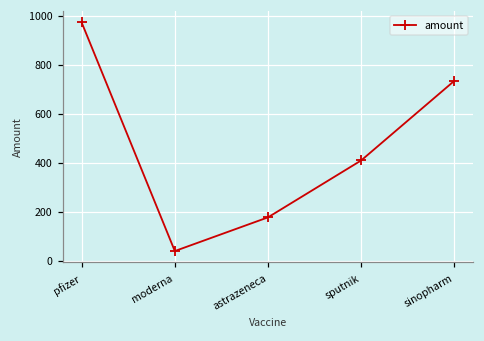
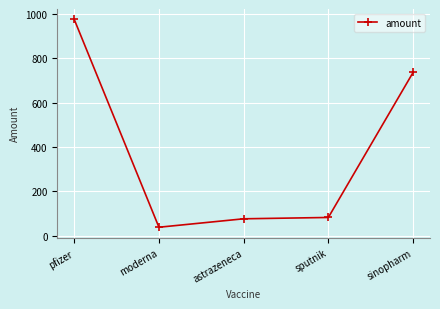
astrazeneca: 180 -> 80
sputnik: 410 -> 80
